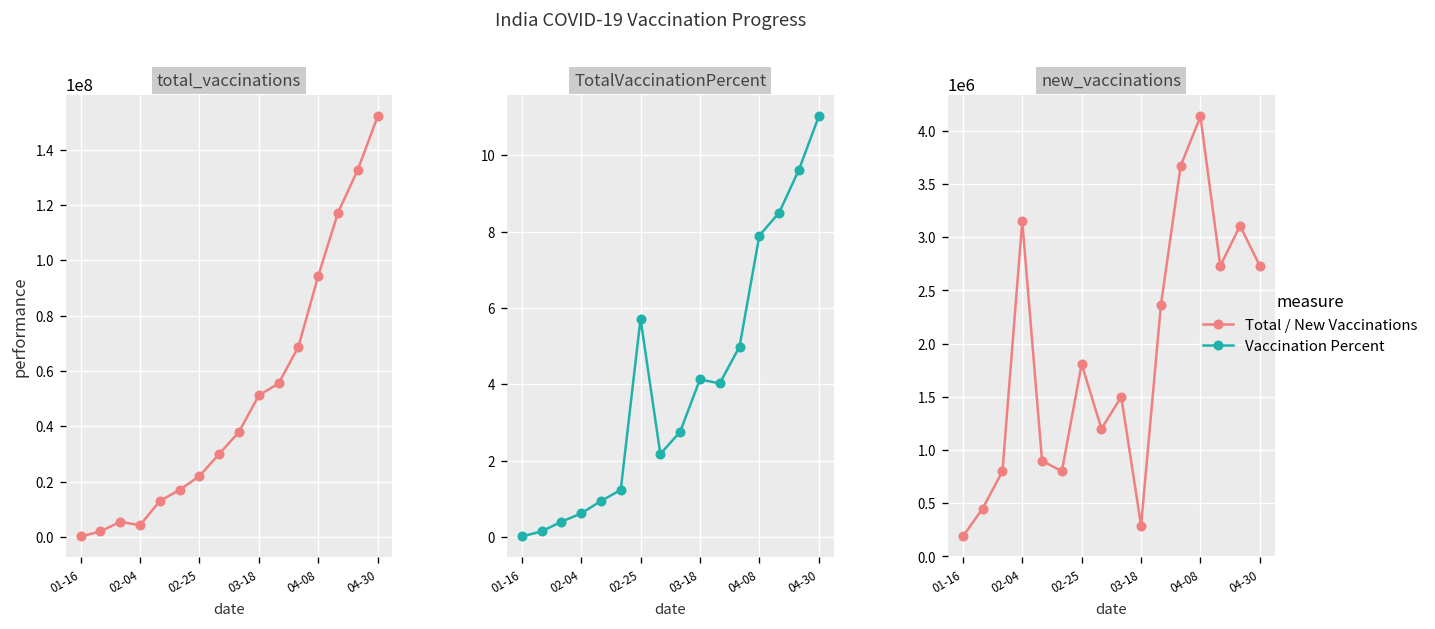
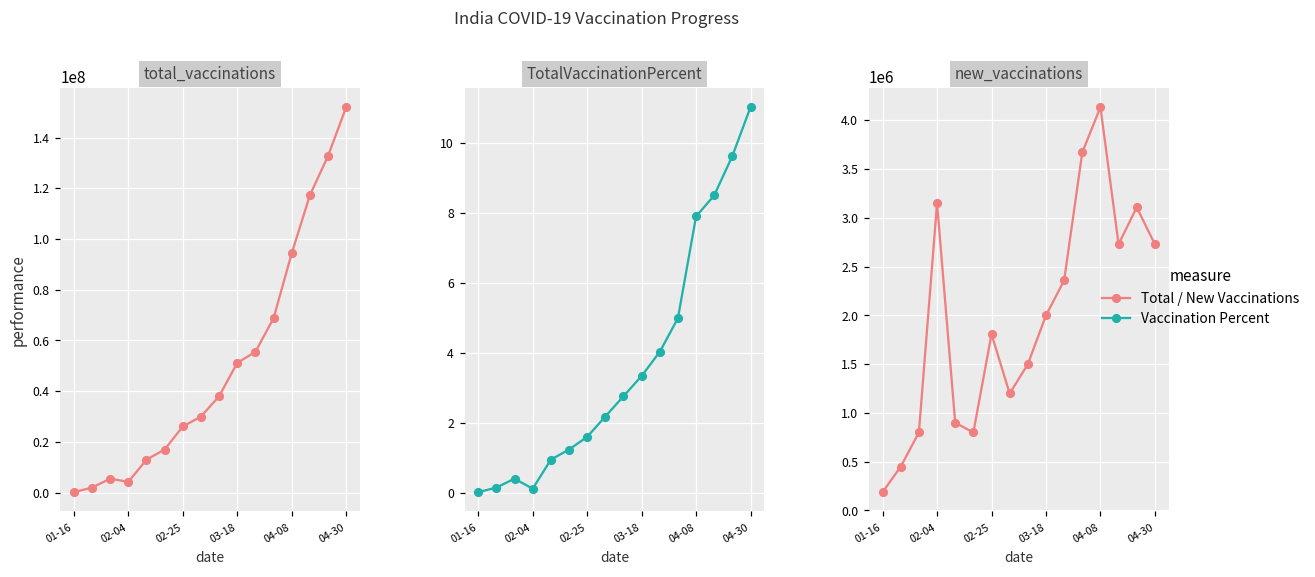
total_vaccinations, 02-25: 22000000 -> 26000000
TotalVaccinationPercent, 02-04: 0.6 -> 0.1
TotalVaccinationPercent, 02-25: 5.7 -> 1.6
TotalVaccinationPercent, 03-18: 4.1 -> 3.3
new_vaccinations, 03-18: 300000 -> 2000000
